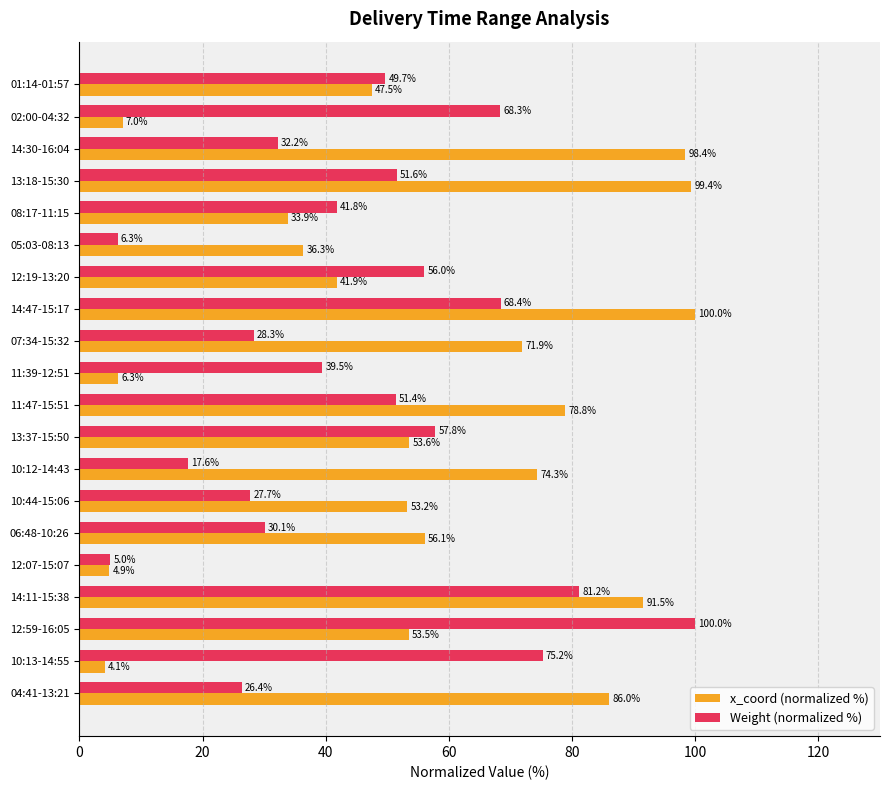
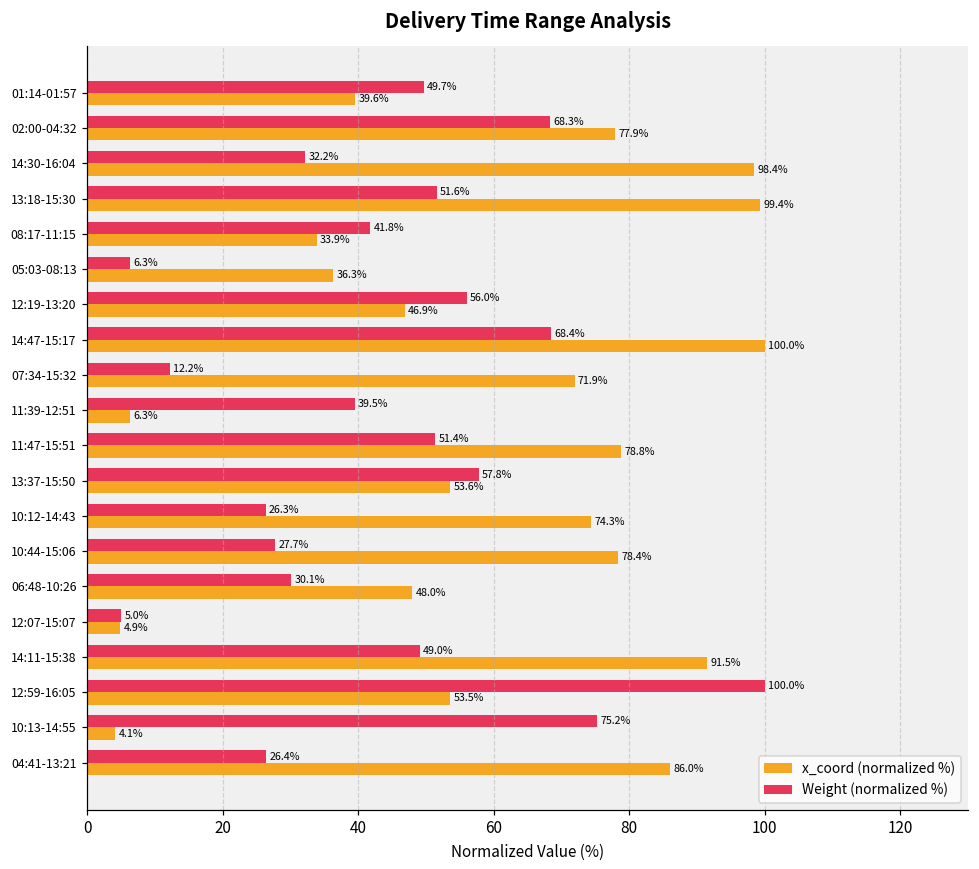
x_coord (normalized %), 01:14-01:57: 47.5% -> 39.6%
x_coord (normalized %), 02:00-04:32: 7.0% -> 77.9%
x_coord (normalized %), 12:19-13:20: 41.9% -> 46.9%
Weight (normalized %), 07:34-15:32: 28.3% -> 12.2%
Weight (normalized %), 10:12-14:43: 17.6% -> 26.3%
x_coord (normalized %), 10:44-15:06: 53.2% -> 78.4%
x_coord (normalized %), 06:48-10:26: 56.1% -> 48.0%
Weight (normalized %), 14:11-15:38: 81.2% -> 49.0%
